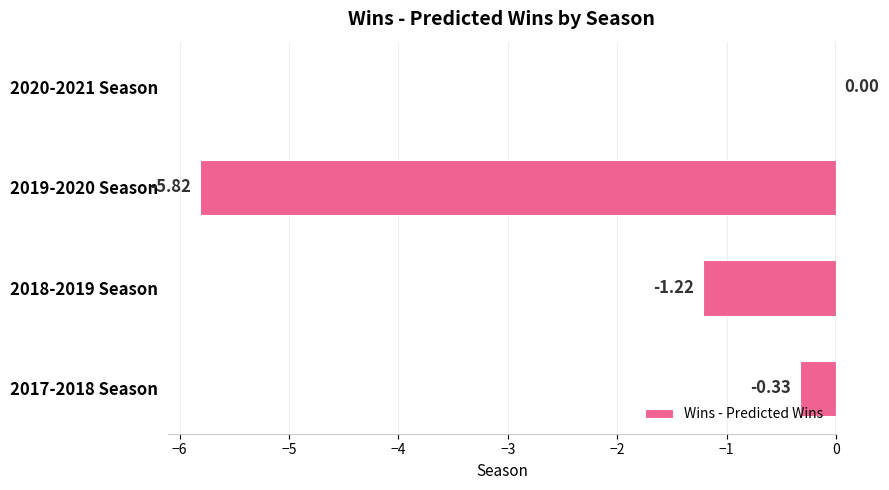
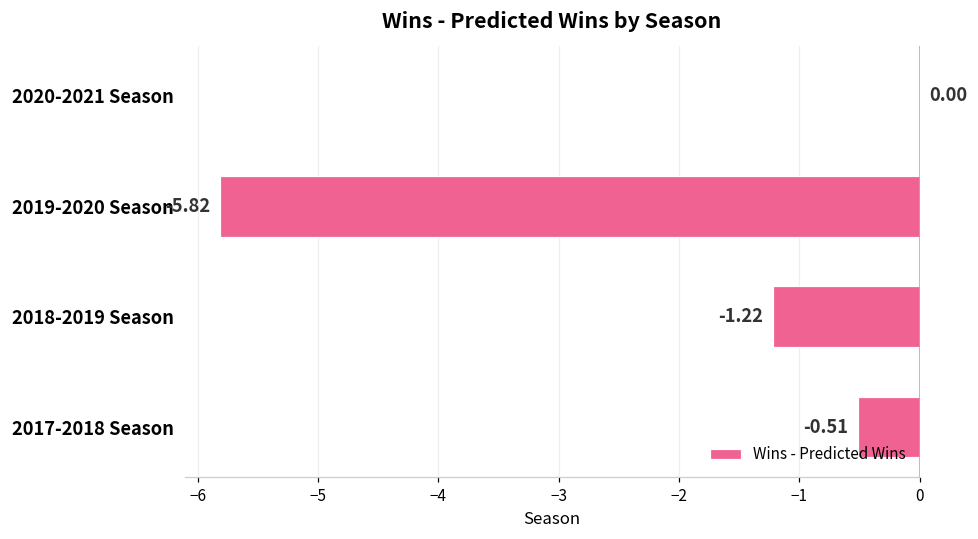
2017-2018 Season: -0.33 -> -0.51
